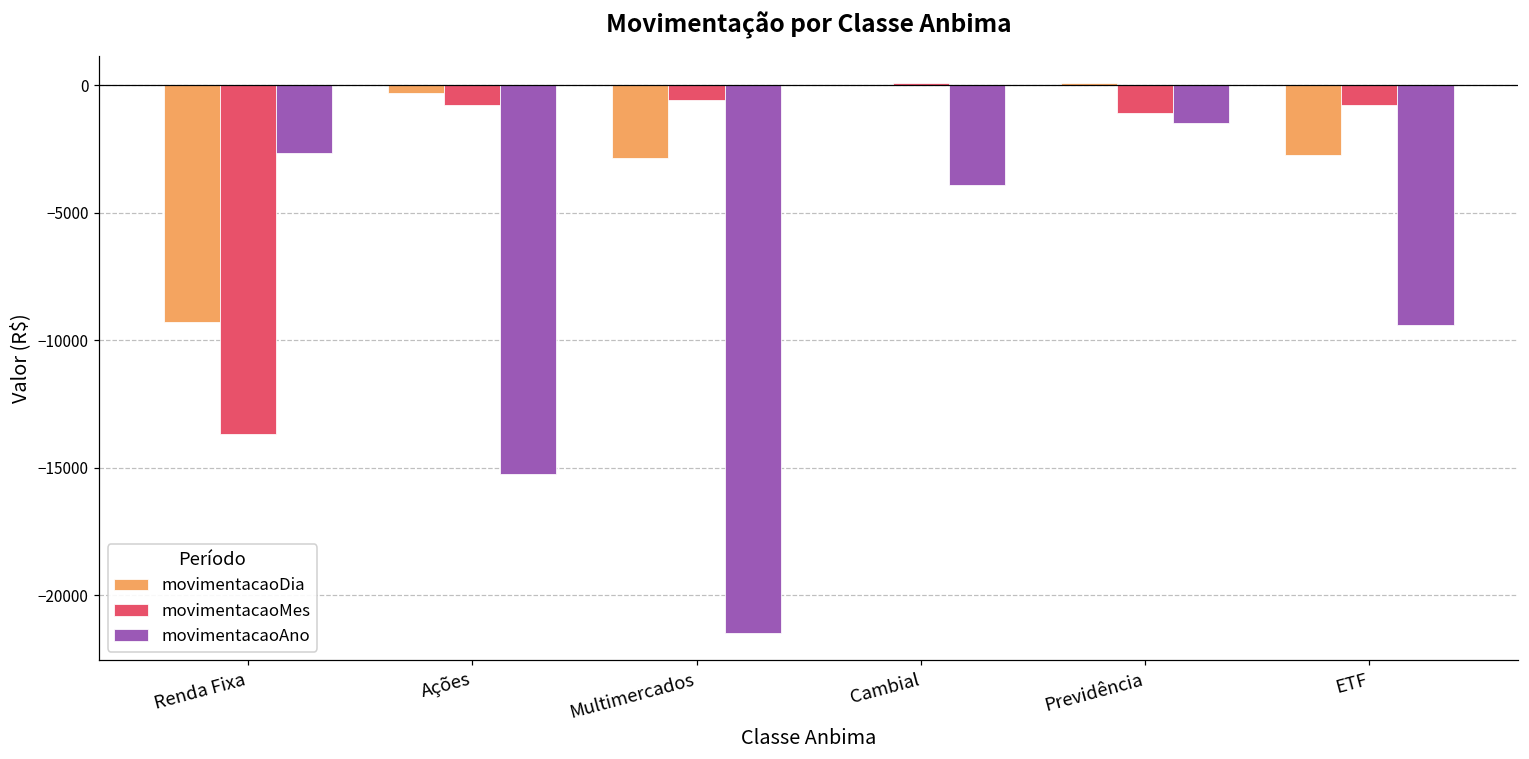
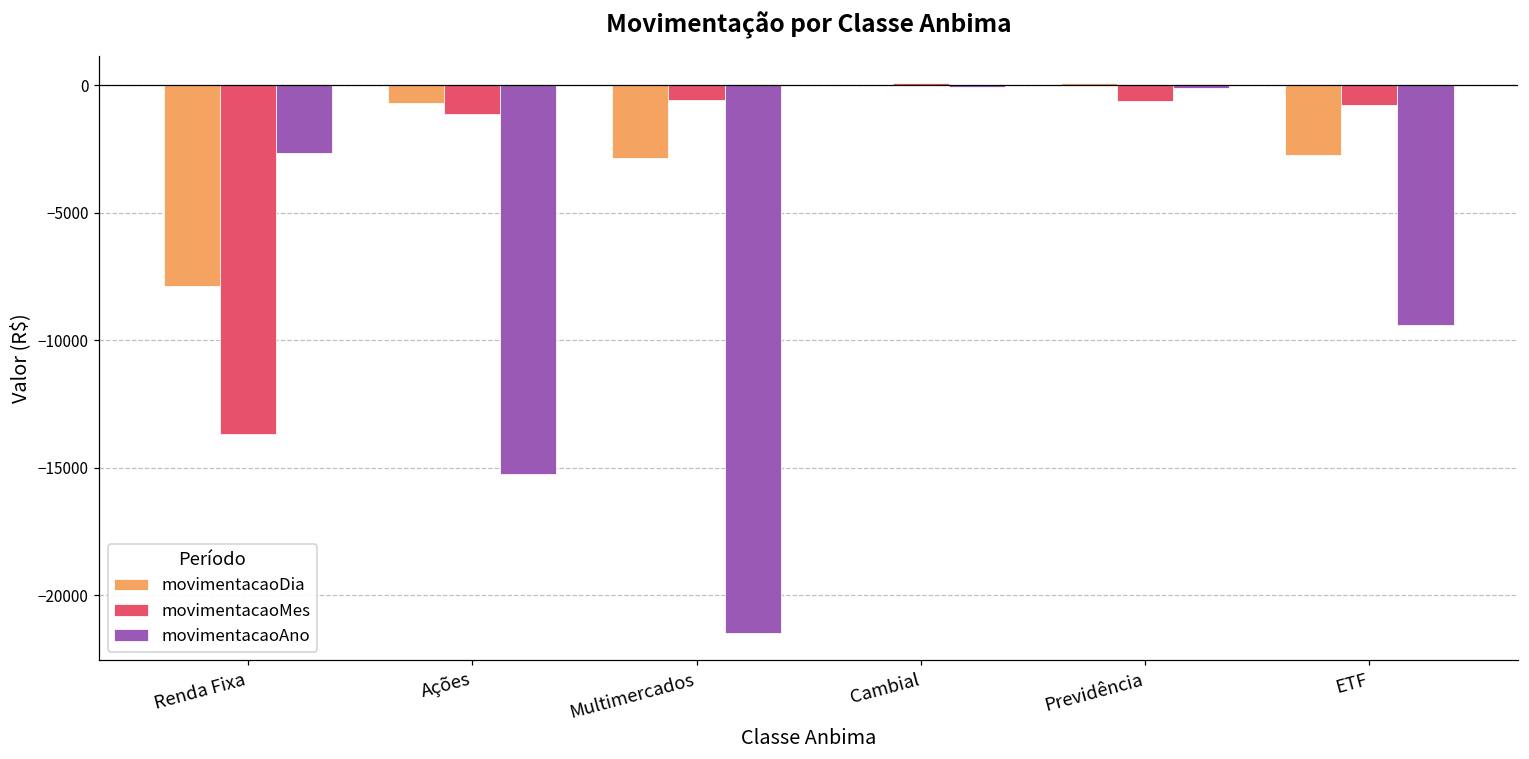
movimentacaoDia, Renda Fixa: -9300 -> -7900
movimentacaoDia, Ações: -300 -> -700
movimentacaoMes, Ações: -800 -> -1100
movimentacaoAno, Cambial: -3900 -> -100
movimentacaoMes, Previdência: -1100 -> -600
movimentacaoAno, Previdência: -1500 -> -100
